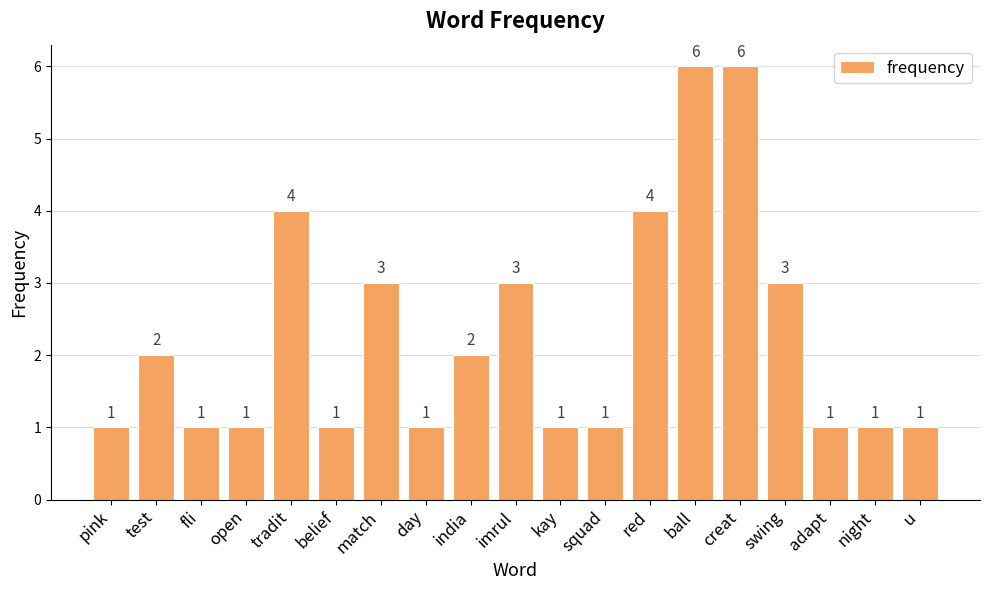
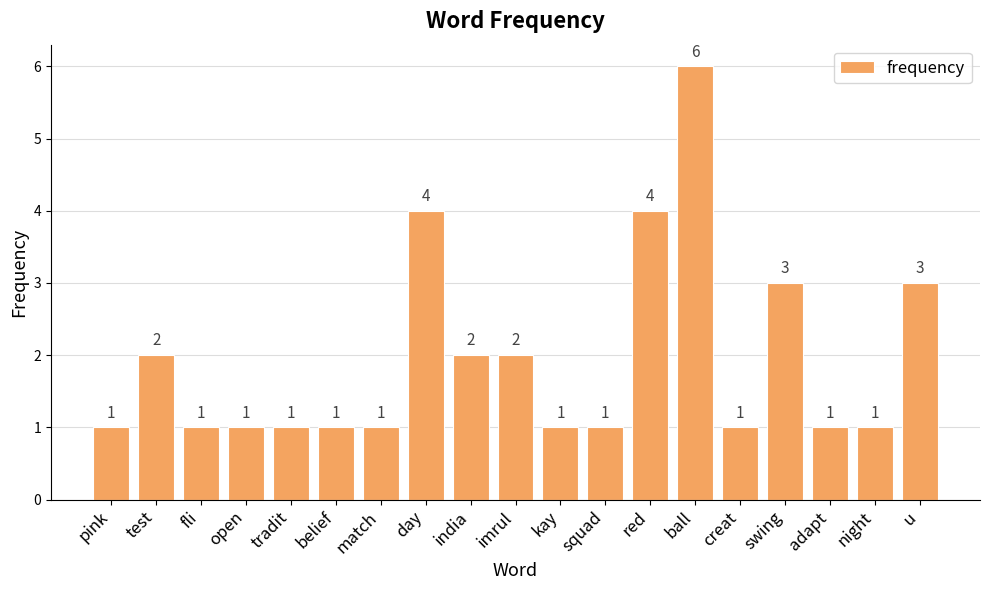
tradit: 4 -> 1
match: 3 -> 1
day: 1 -> 4
imrul: 3 -> 2
creat: 6 -> 1
u: 1 -> 3
